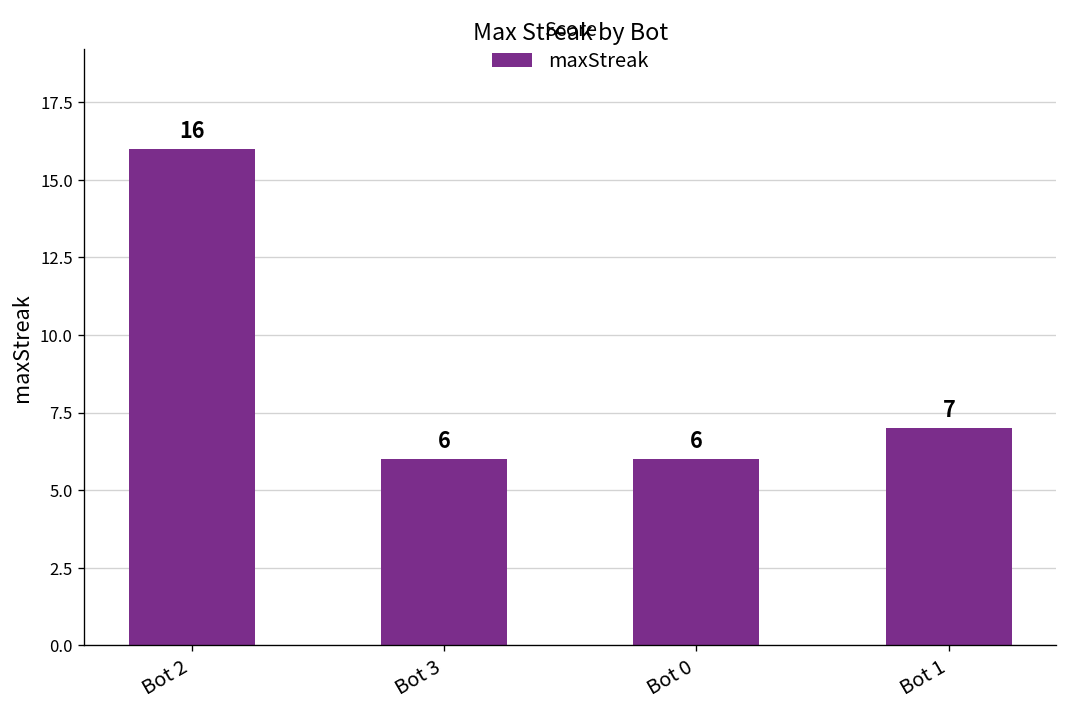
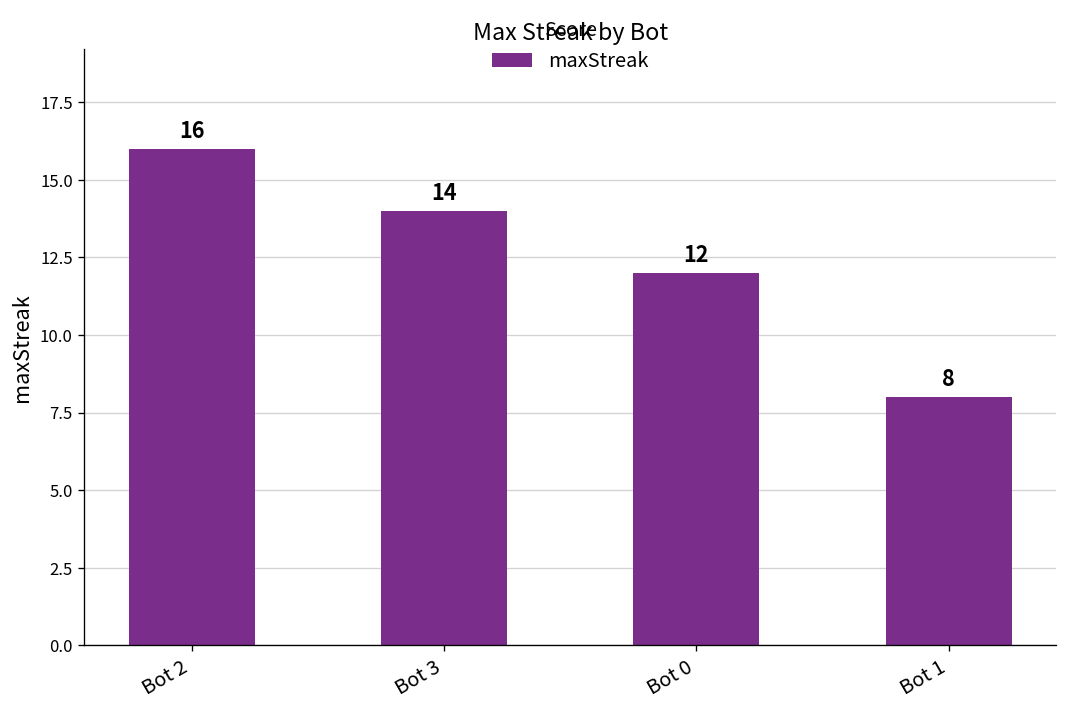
Bot 3: 6 -> 14
Bot 0: 6 -> 12
Bot 1: 7 -> 8
